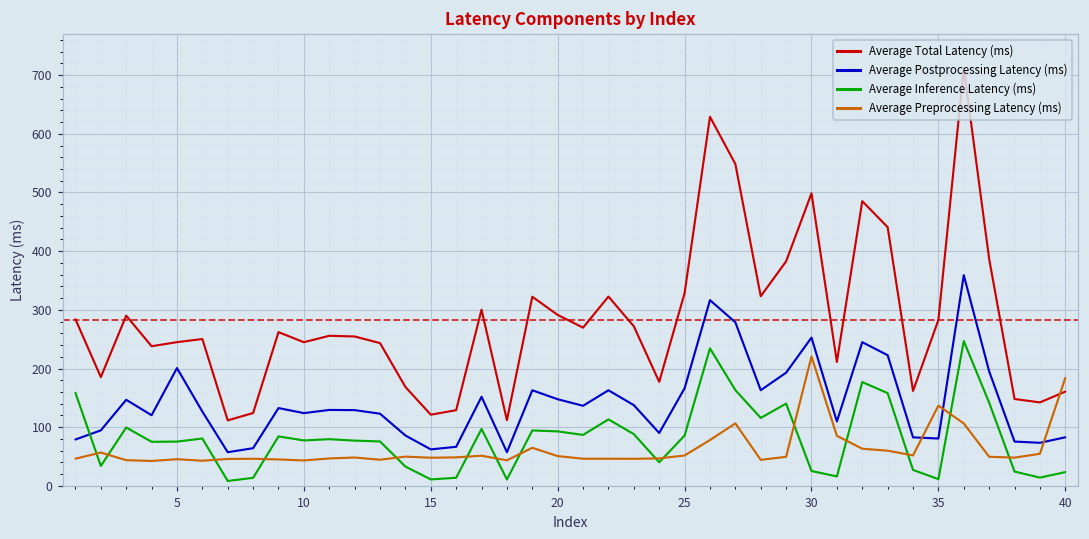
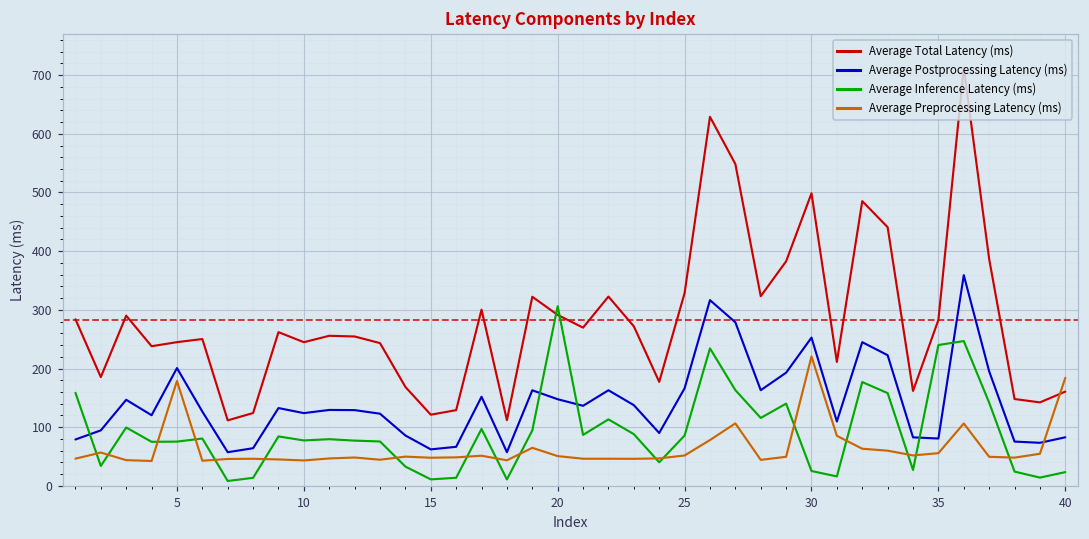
Average Preprocessing Latency (ms), 5: 50 -> 180
Average Inference Latency (ms), 20: 90 -> 310
Average Inference Latency (ms), 35: 10 -> 240
Average Preprocessing Latency (ms), 35: 140 -> 60
